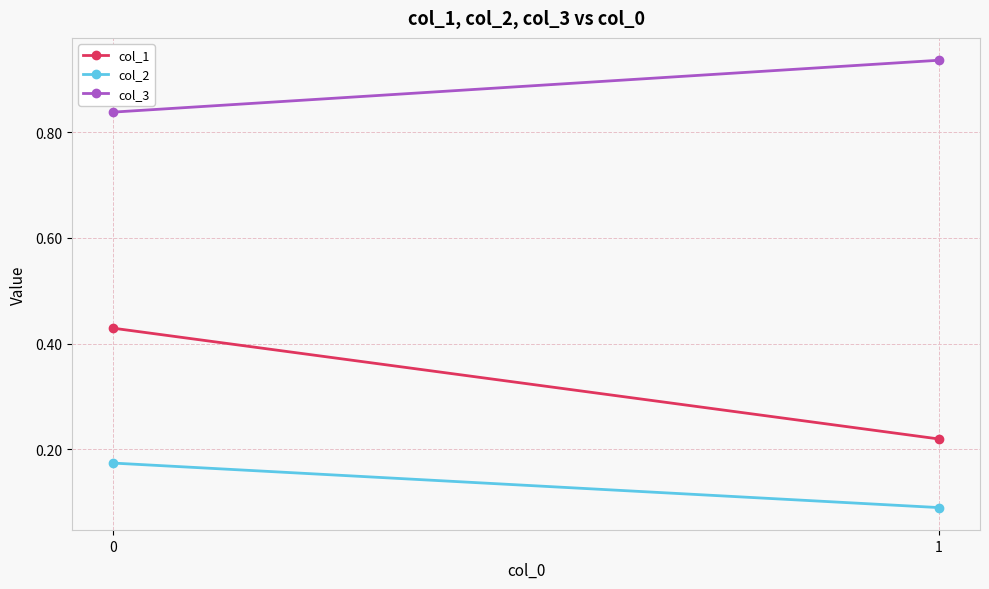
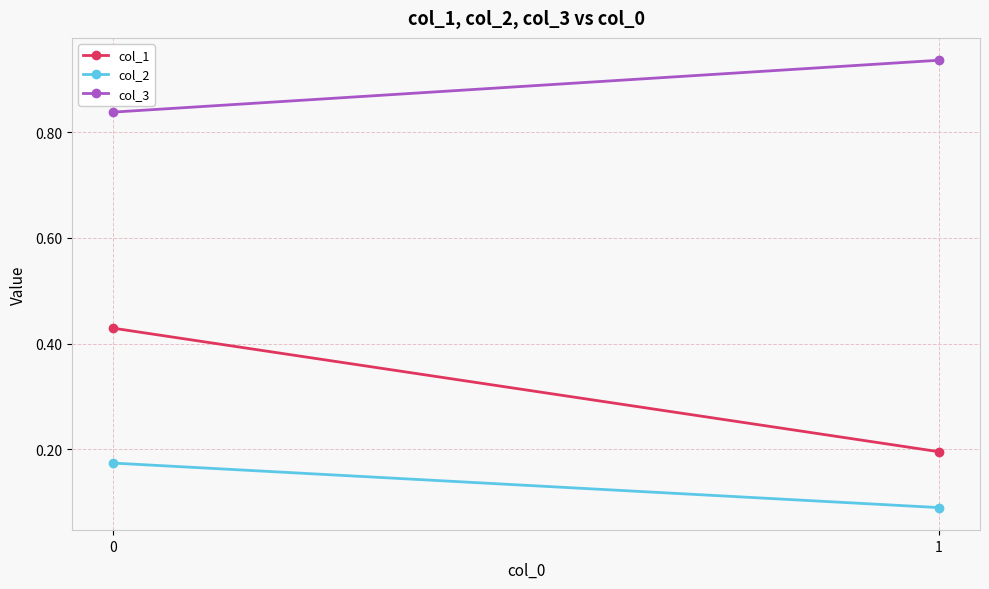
col_1, 1: 0.22 -> 0.20
